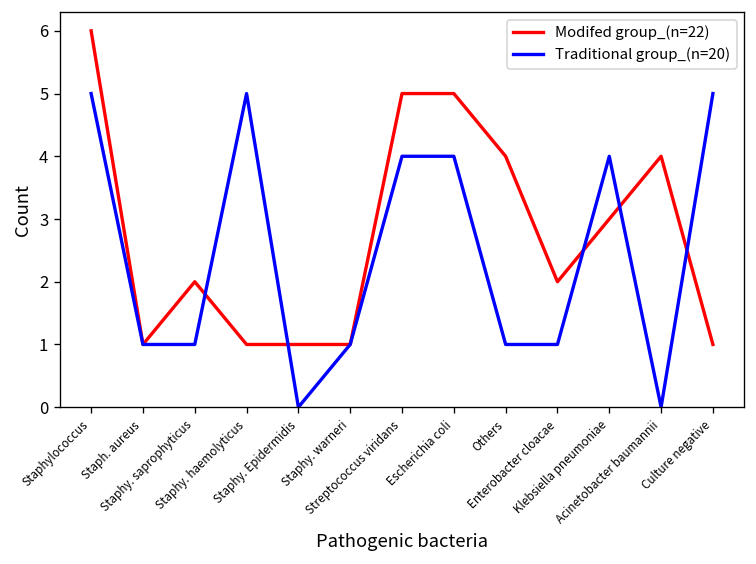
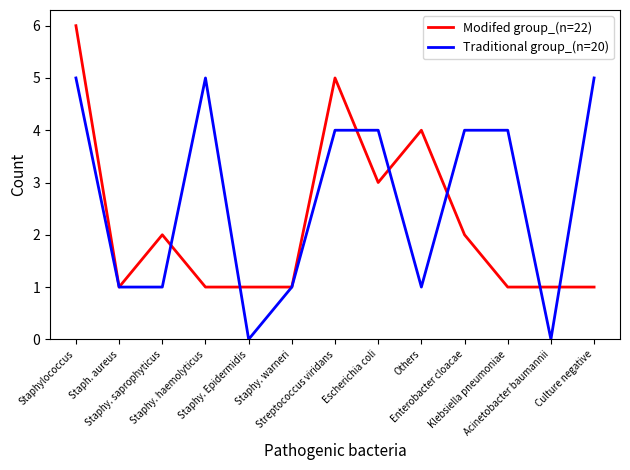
Modifed group_(n=22), Escherichia coli: 5 -> 3
Traditional group_(n=20), Enterobacter cloacae: 1 -> 4
Modifed group_(n=22), Klebsiella pneumoniae: 3 -> 1
Modifed group_(n=22), Acinetobacter baumannii: 4 -> 1
